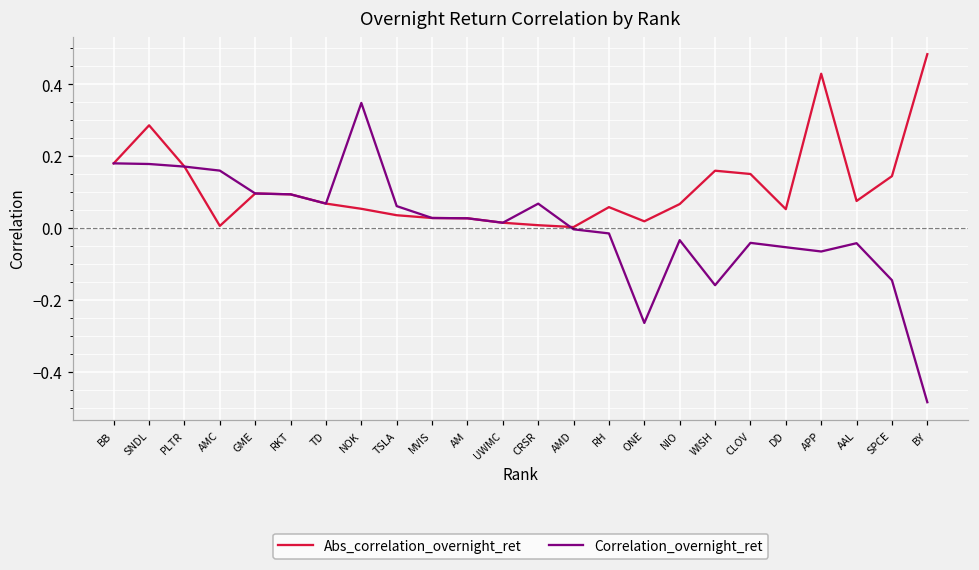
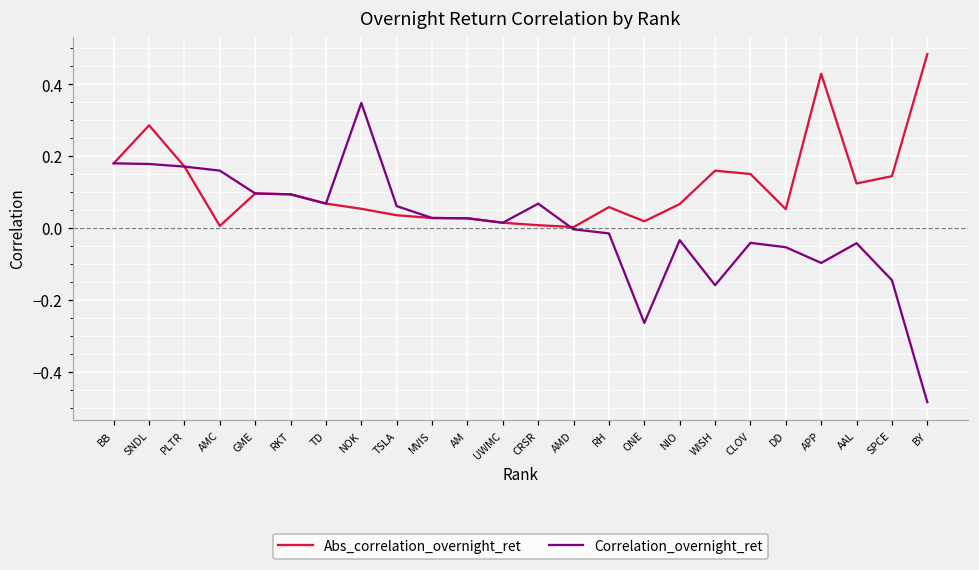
Correlation_overnight_ret, APP: -0.06 -> -0.10
Abs_correlation_overnight_ret, AAL: 0.08 -> 0.12
